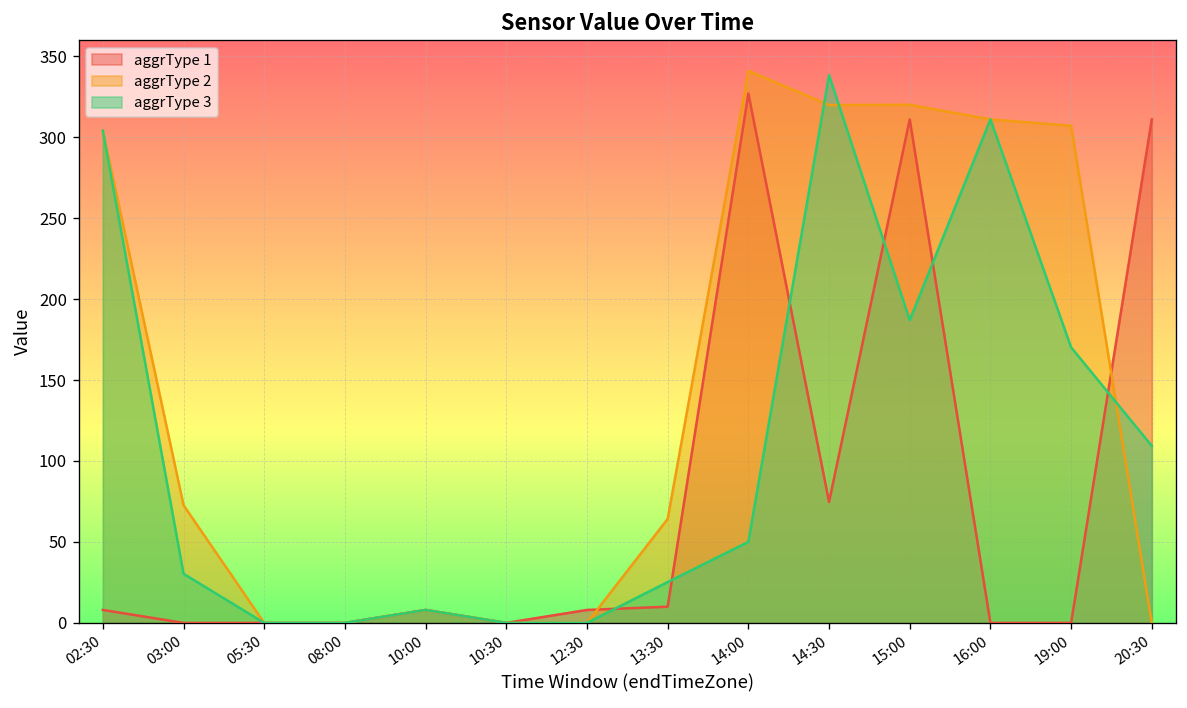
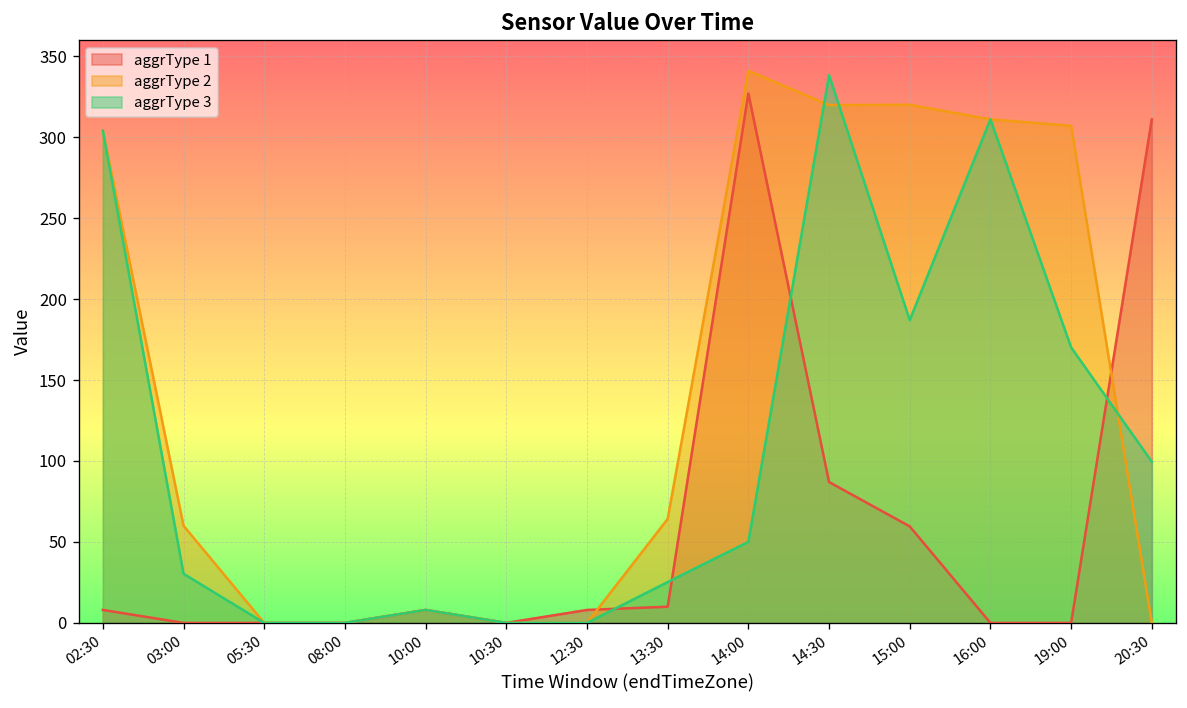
aggrType 2, 03:00: 73 -> 60
aggrType 1, 14:30: 75 -> 87
aggrType 1, 15:00: 311 -> 60
aggrType 3, 20:30: 109 -> 100
